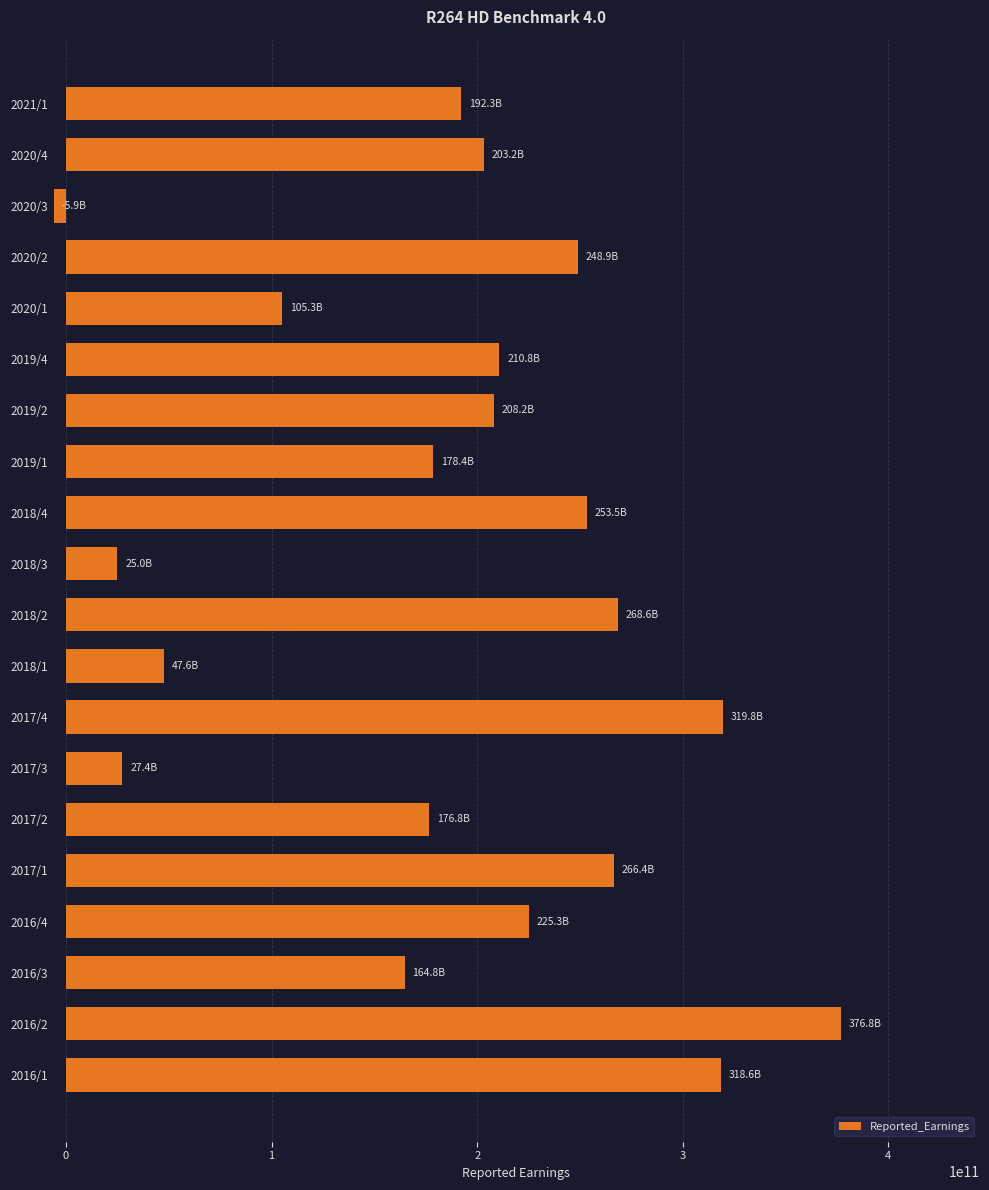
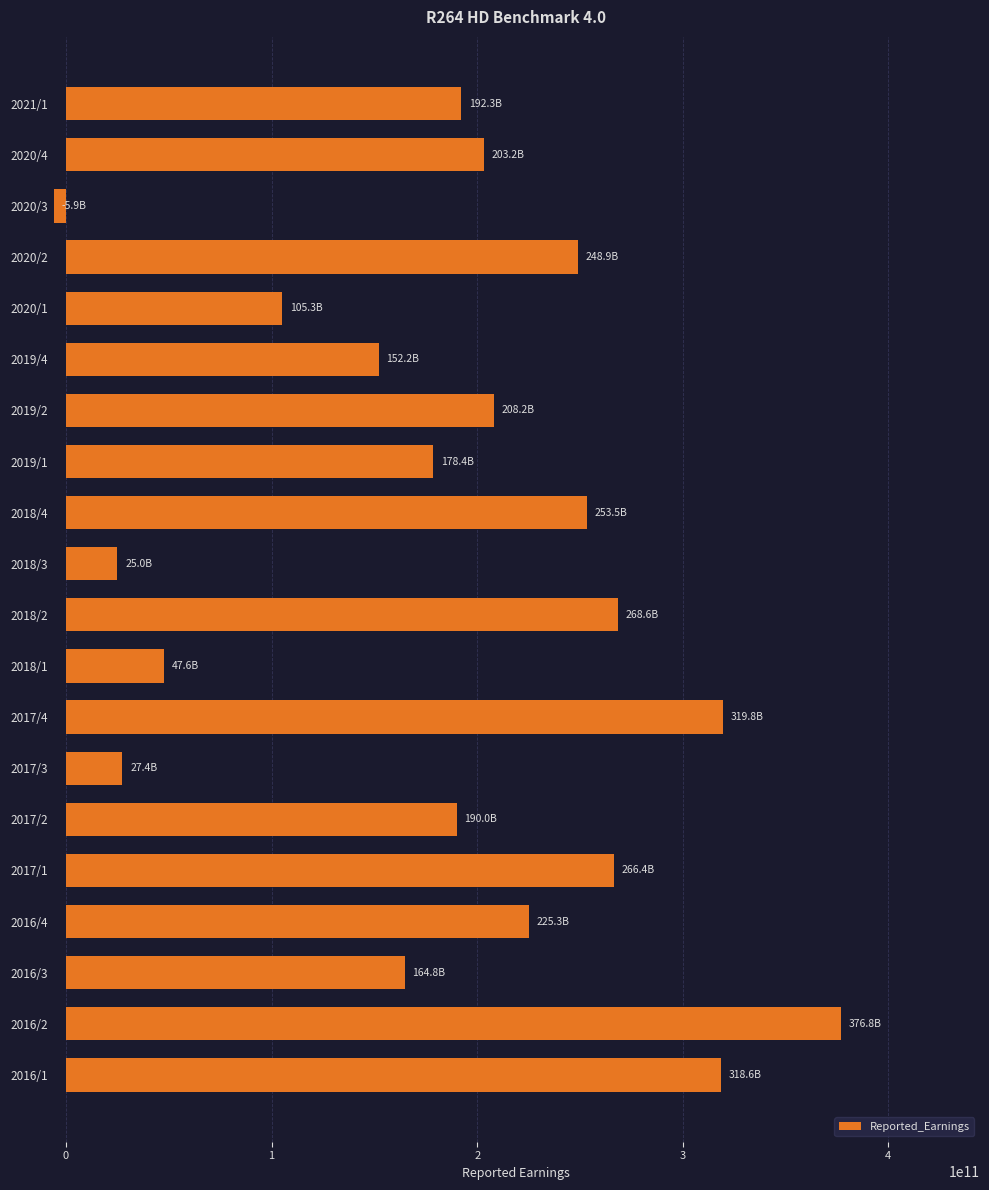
2019/4: 210.8B -> 152.2B
2017/2: 176.8B -> 190.0B
